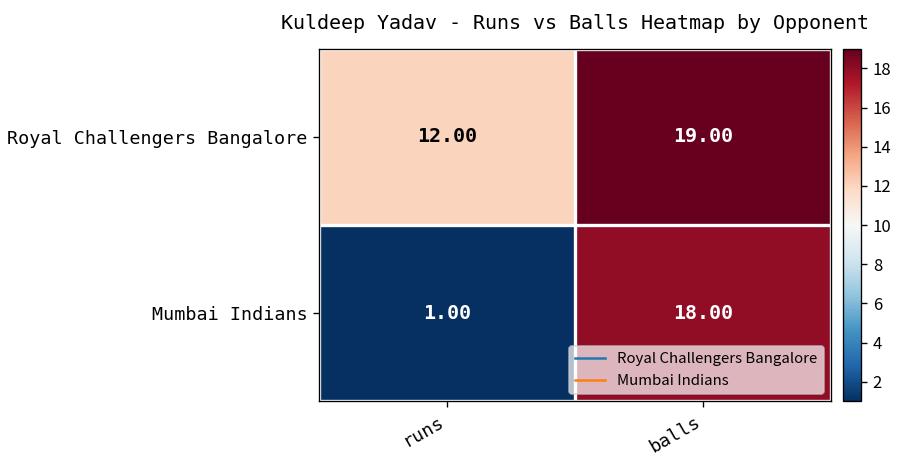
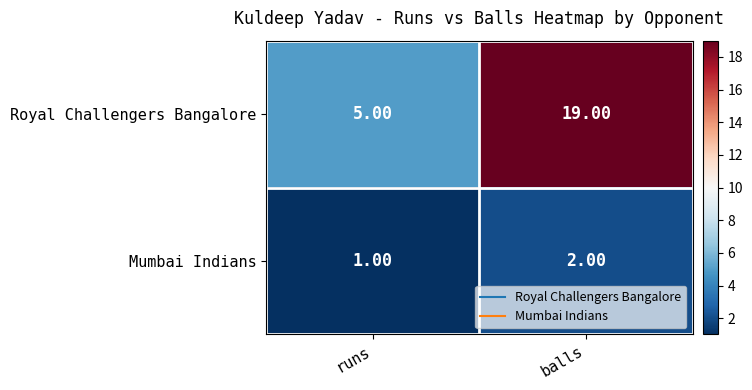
Royal Challengers Bangalore, runs: 12.00 -> 5.00
Mumbai Indians, balls: 18.00 -> 2.00
